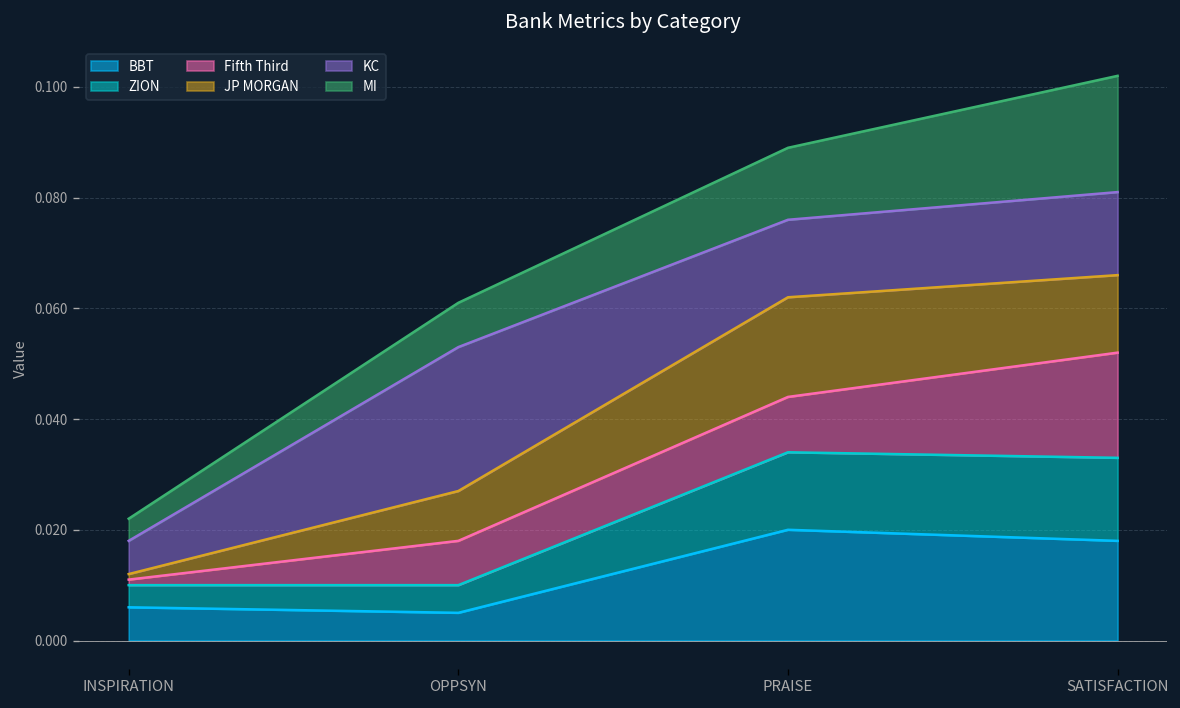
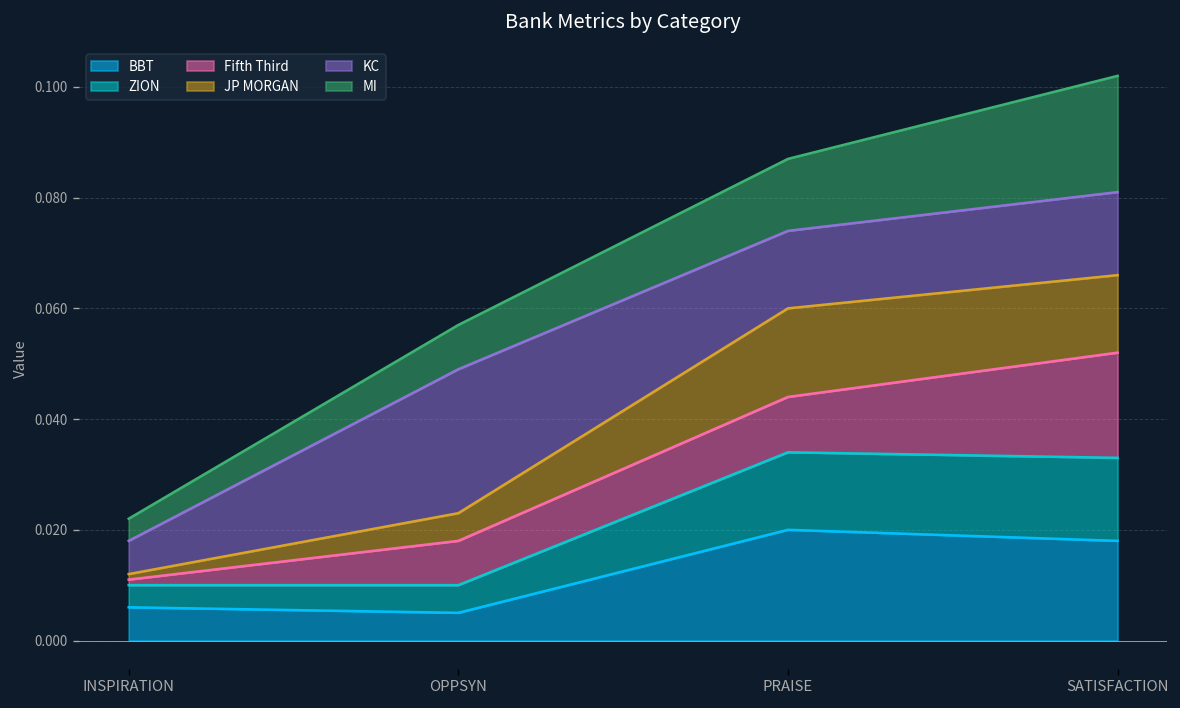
JP MORGAN, OPPSYN: 0.009 -> 0.005
JP MORGAN, PRAISE: 0.018 -> 0.016
